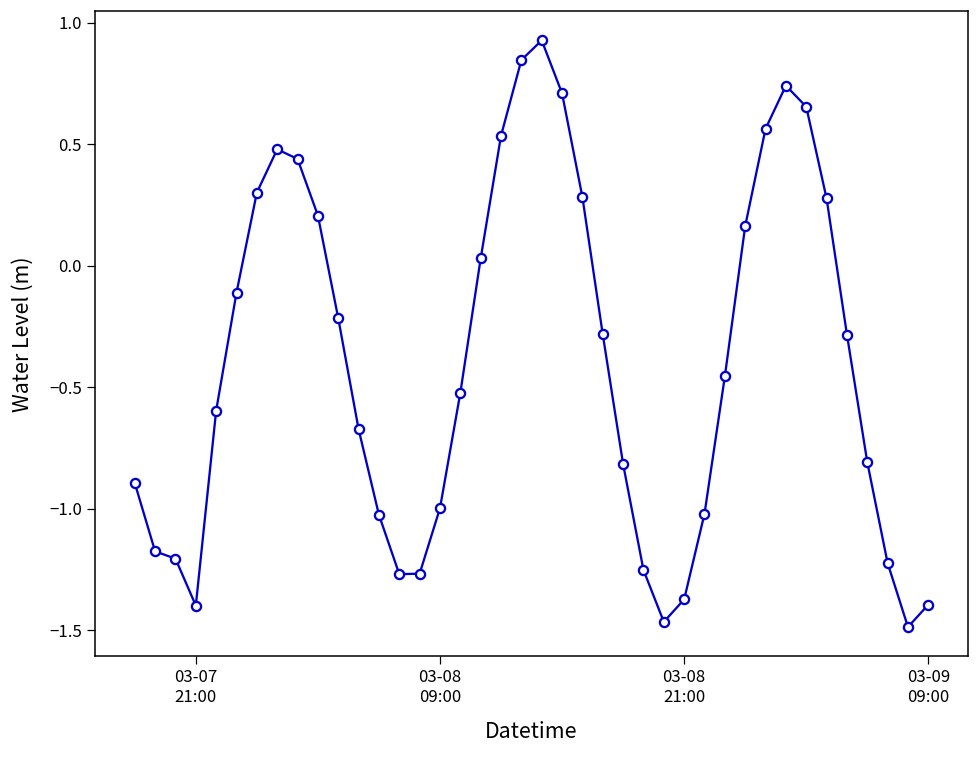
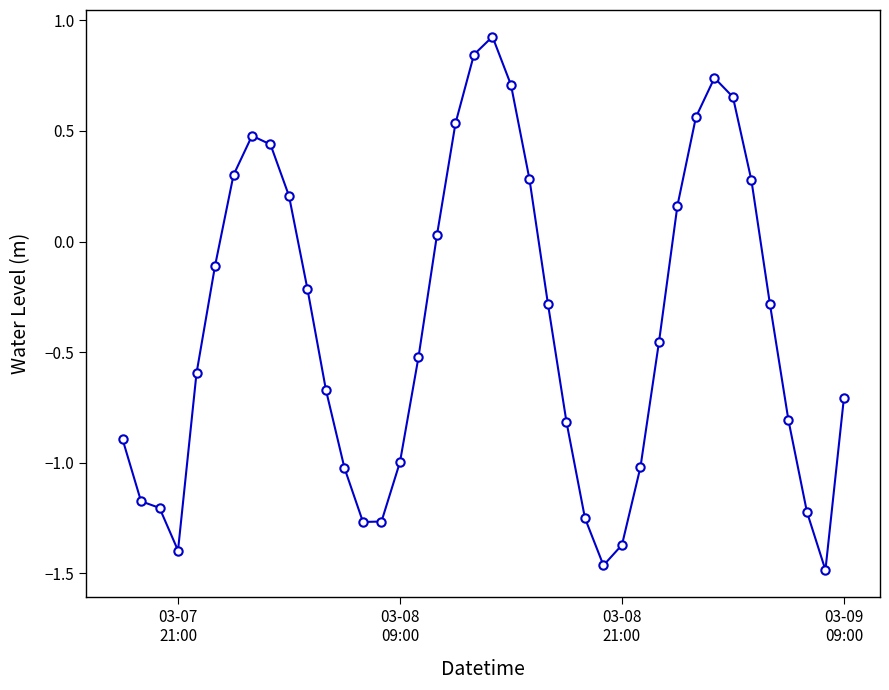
03-09 09:00: -1.39 -> -0.71
